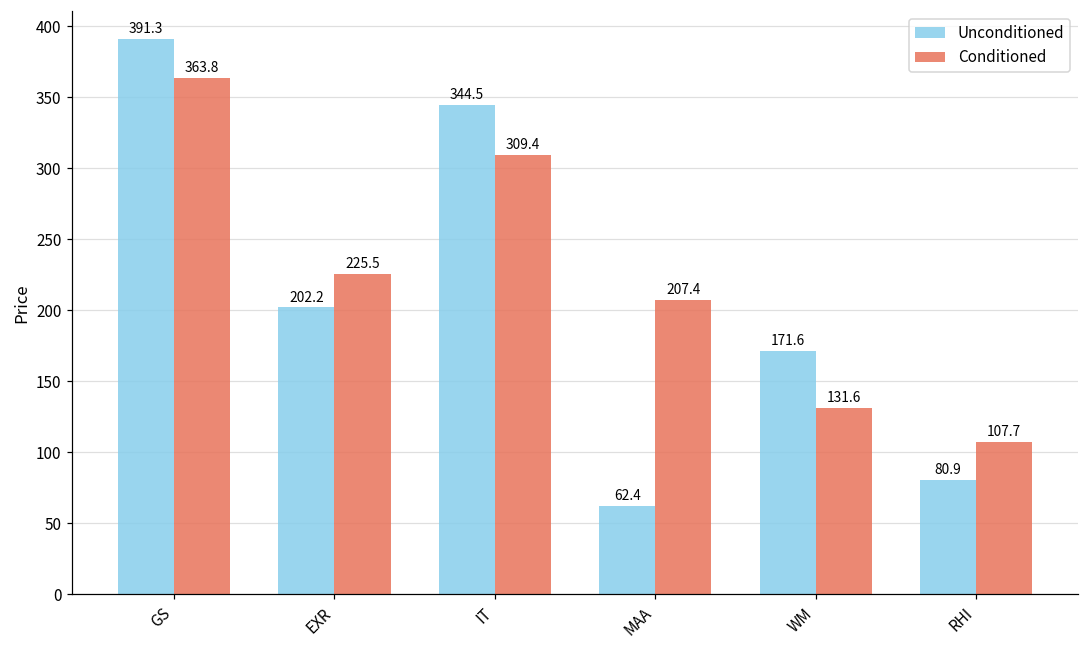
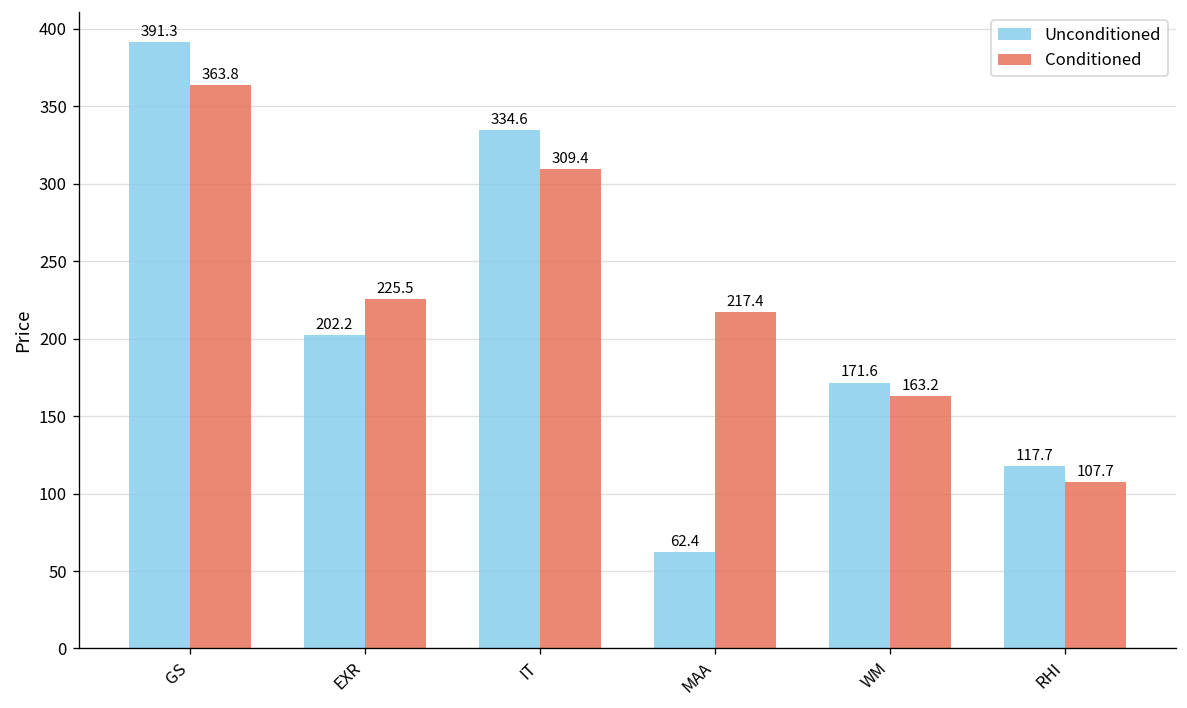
Unconditioned, IT: 344.5 -> 334.6
Conditioned, MAA: 207.4 -> 217.4
Conditioned, WM: 131.6 -> 163.2
Unconditioned, RHI: 80.9 -> 117.7
